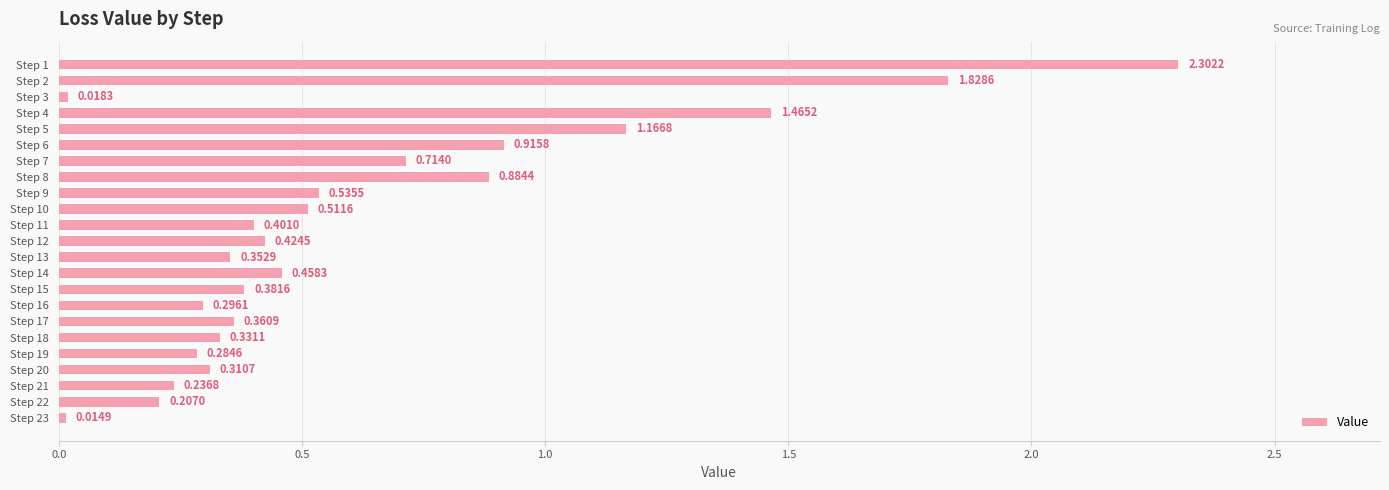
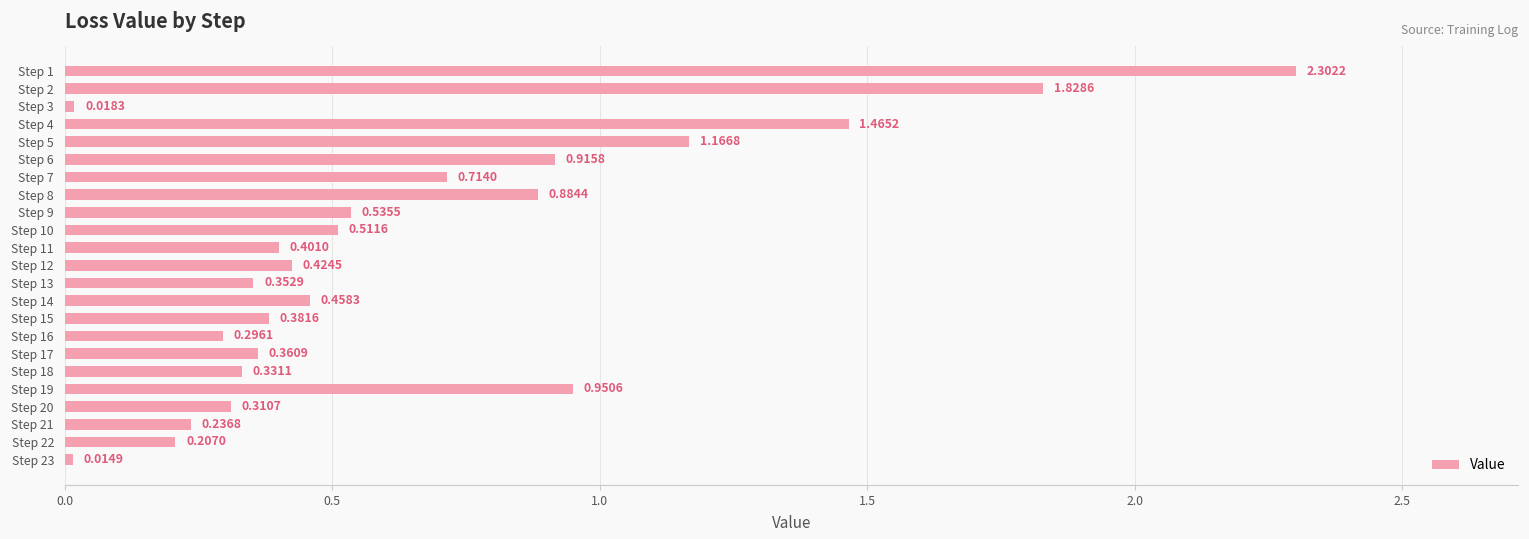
Step 19: 0.2846 -> 0.9506
